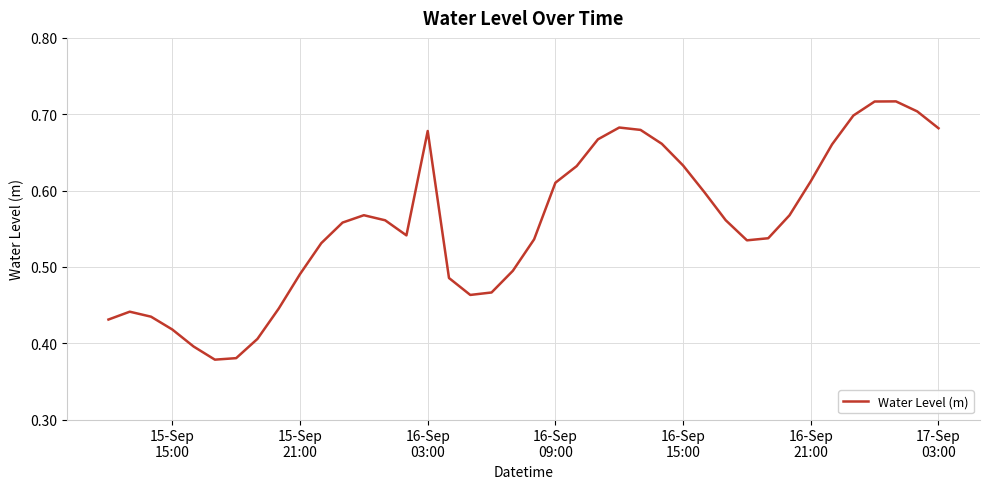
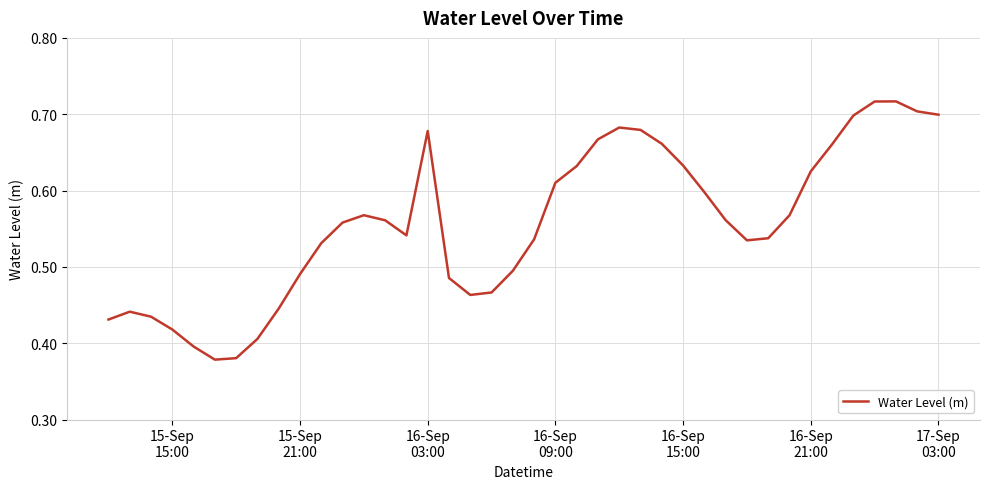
16-Sep 21:00: 0.61 -> 0.63
17-Sep 03:00: 0.68 -> 0.70
